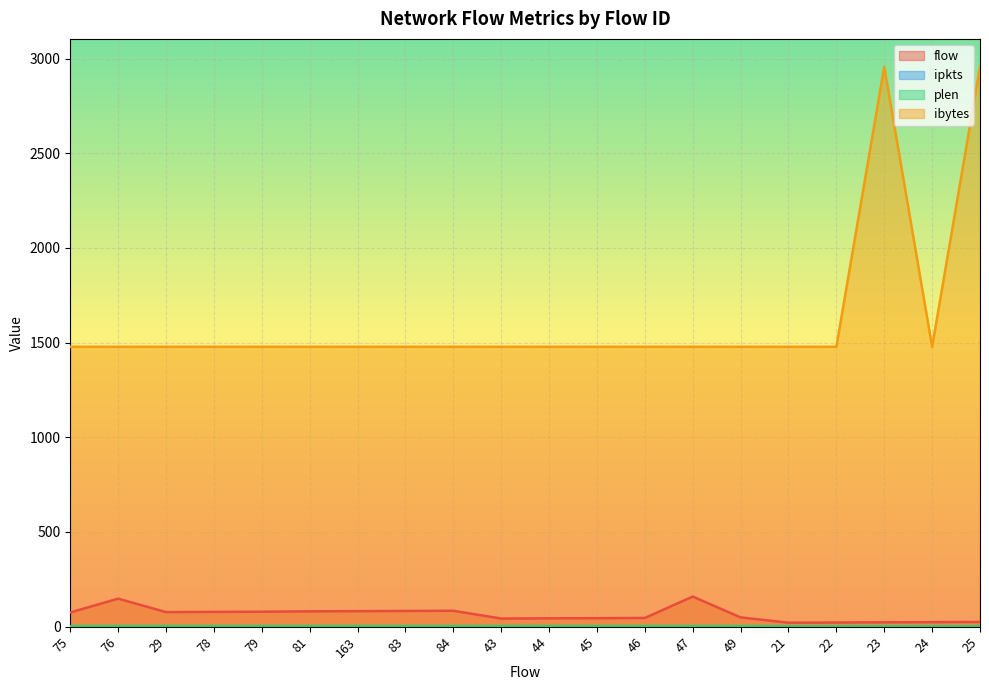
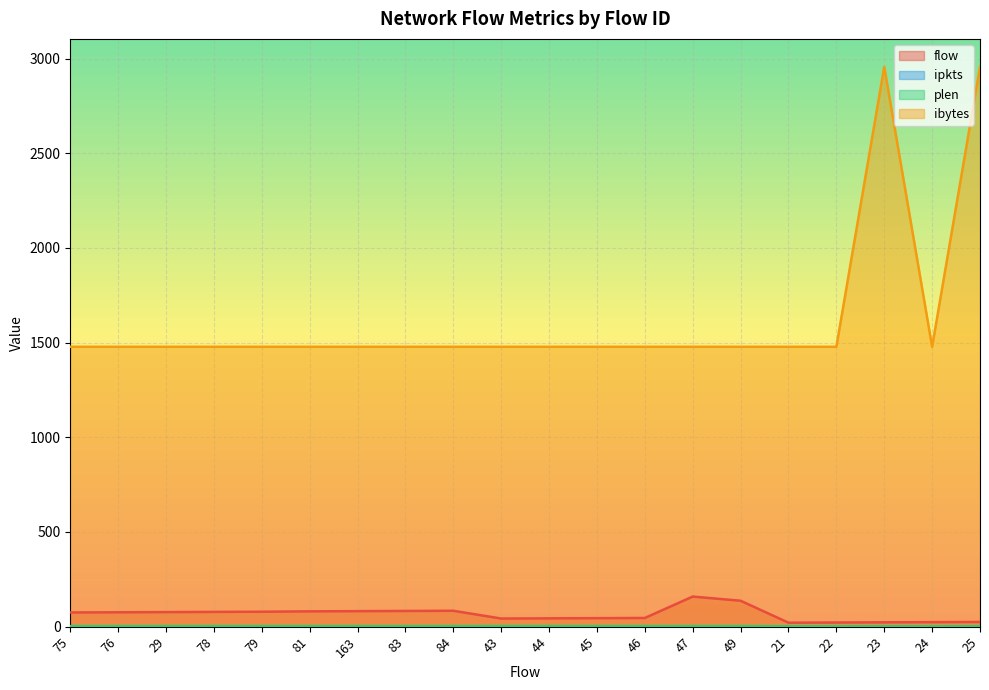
flow, 76: 150 -> 80
flow, 49: 50 -> 140
